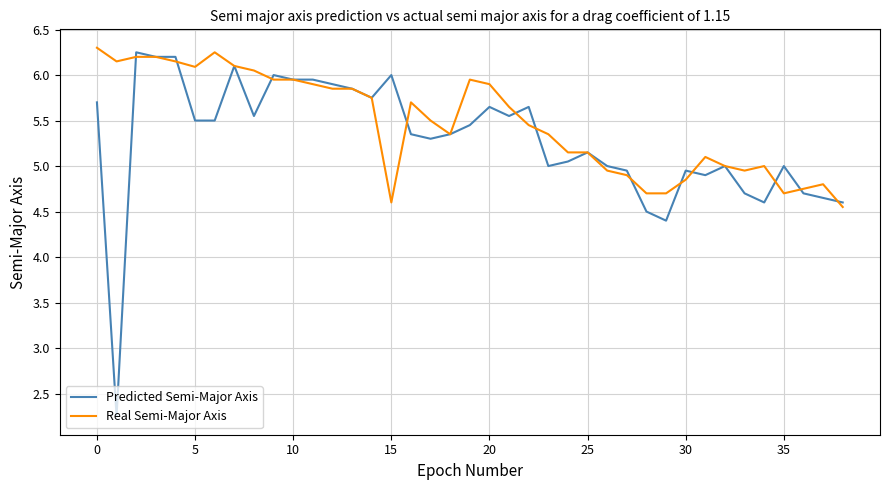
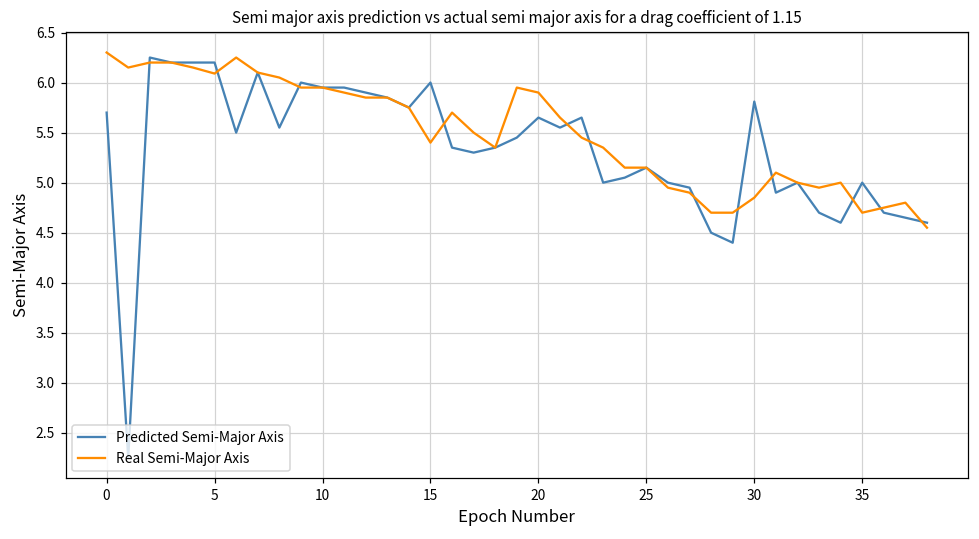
Predicted Semi-Major Axis, 5: 5.5 -> 6.2
Real Semi-Major Axis, 15: 4.6 -> 5.4
Predicted Semi-Major Axis, 30: 5.0 -> 5.8
